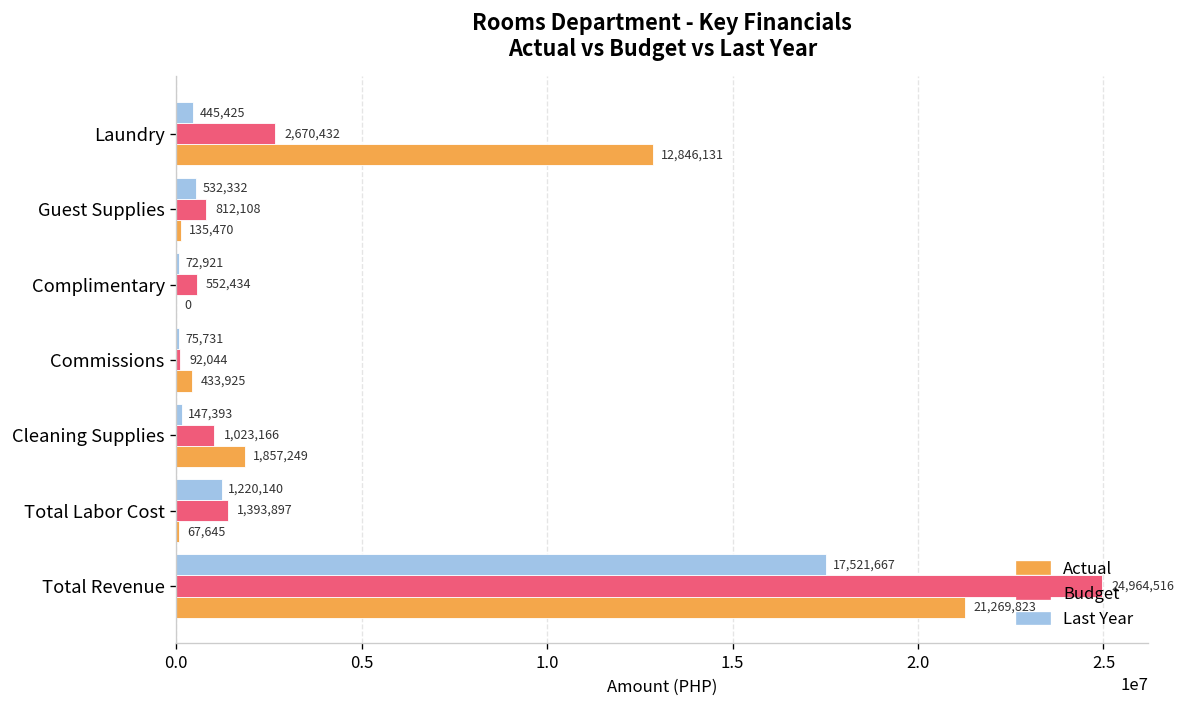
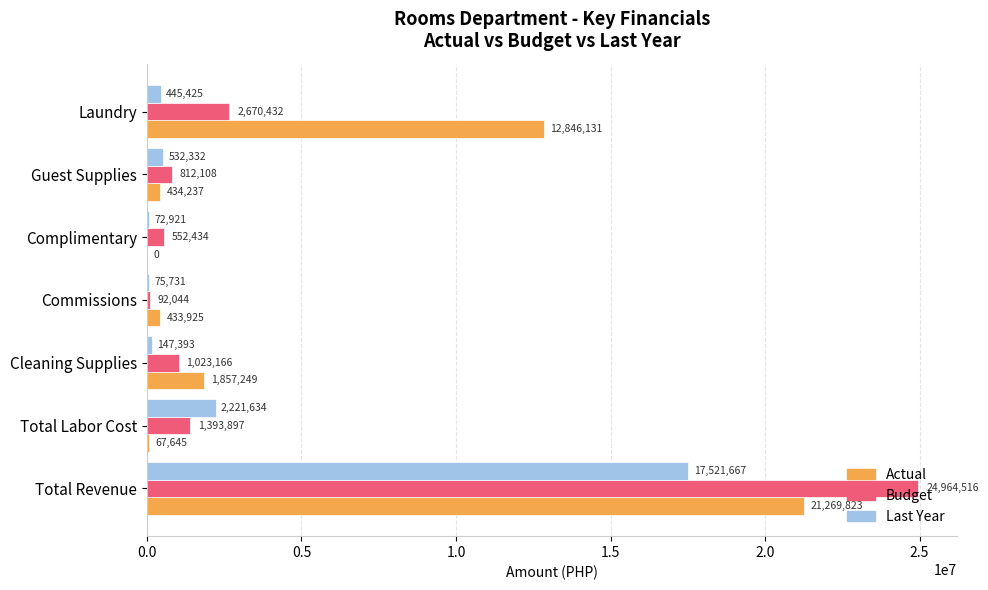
Actual, Guest Supplies: 135,470 -> 434,237
Last Year, Total Labor Cost: 1,220,140 -> 2,221,634
